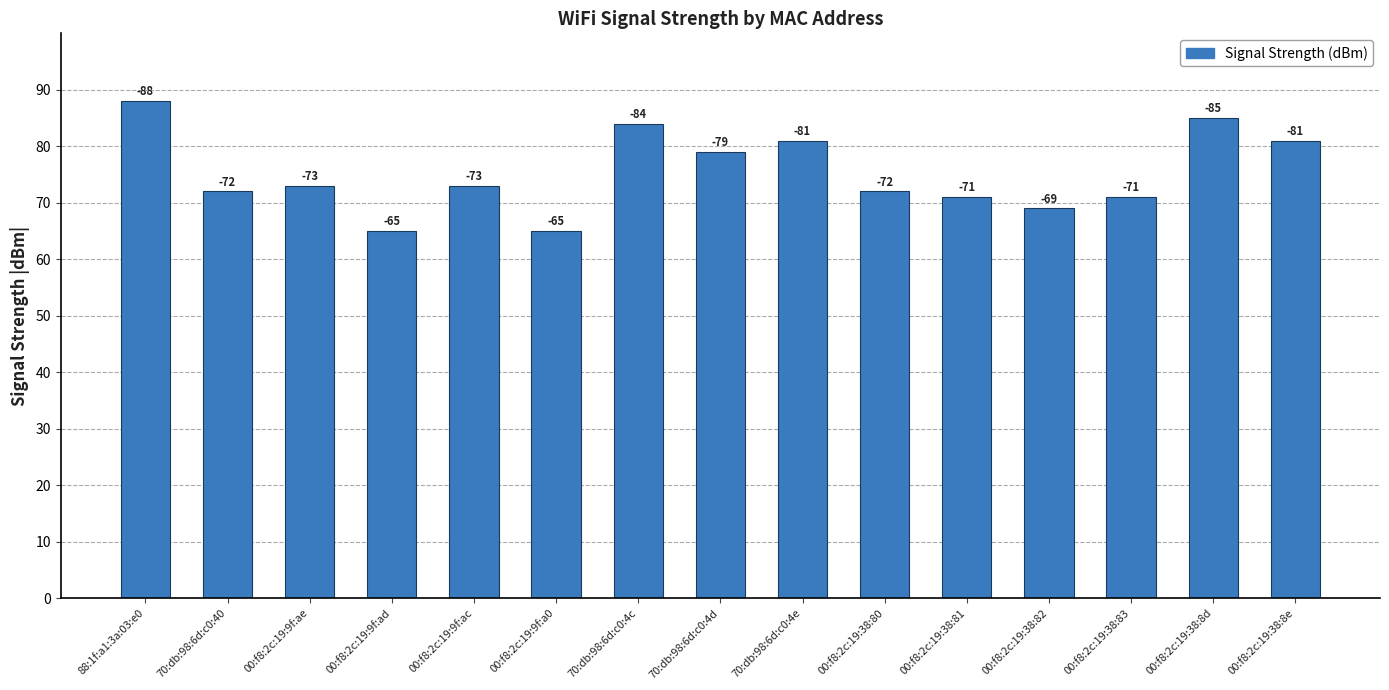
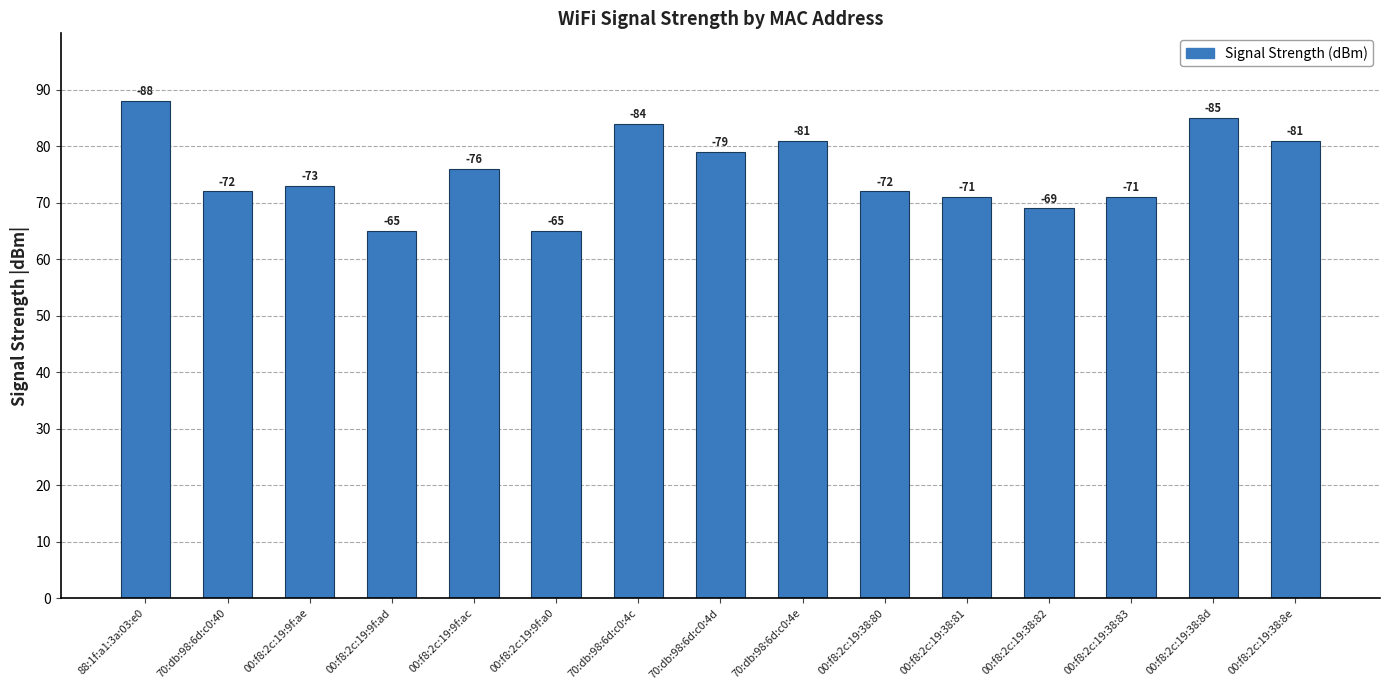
00:f8:2c:19:9f:ac: -73 -> -76
